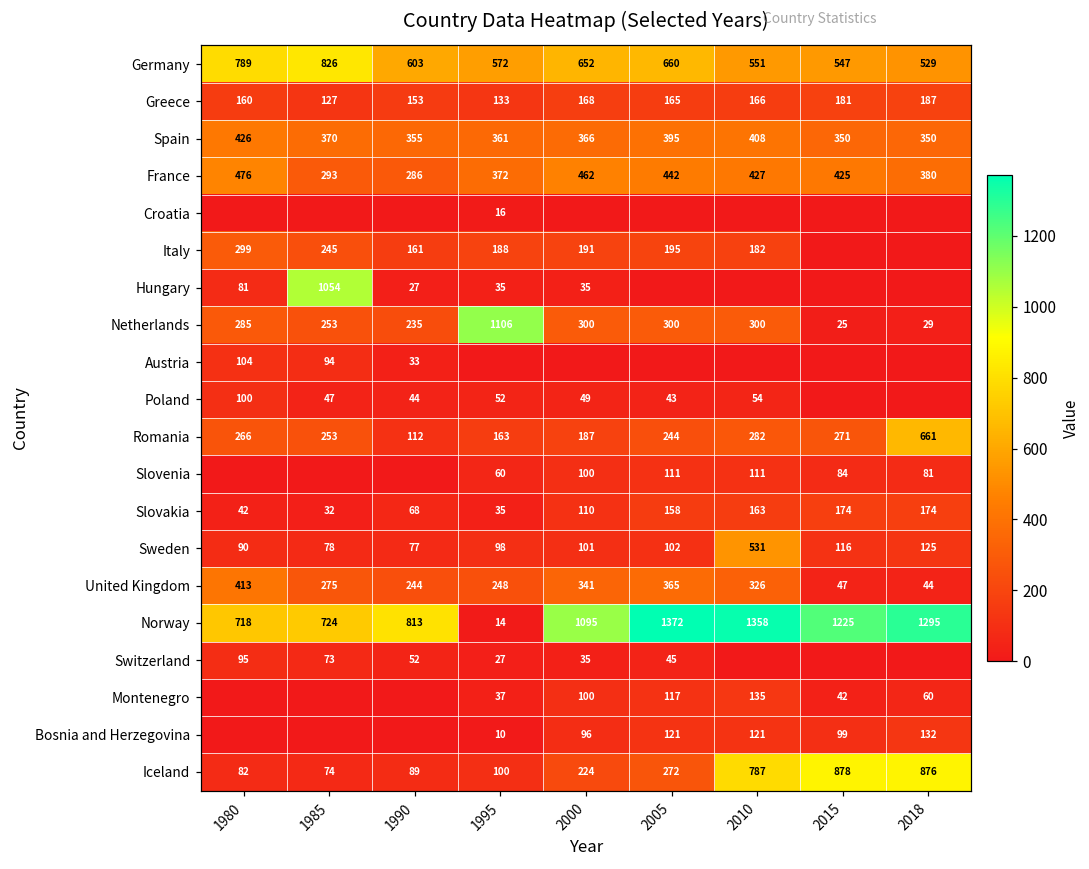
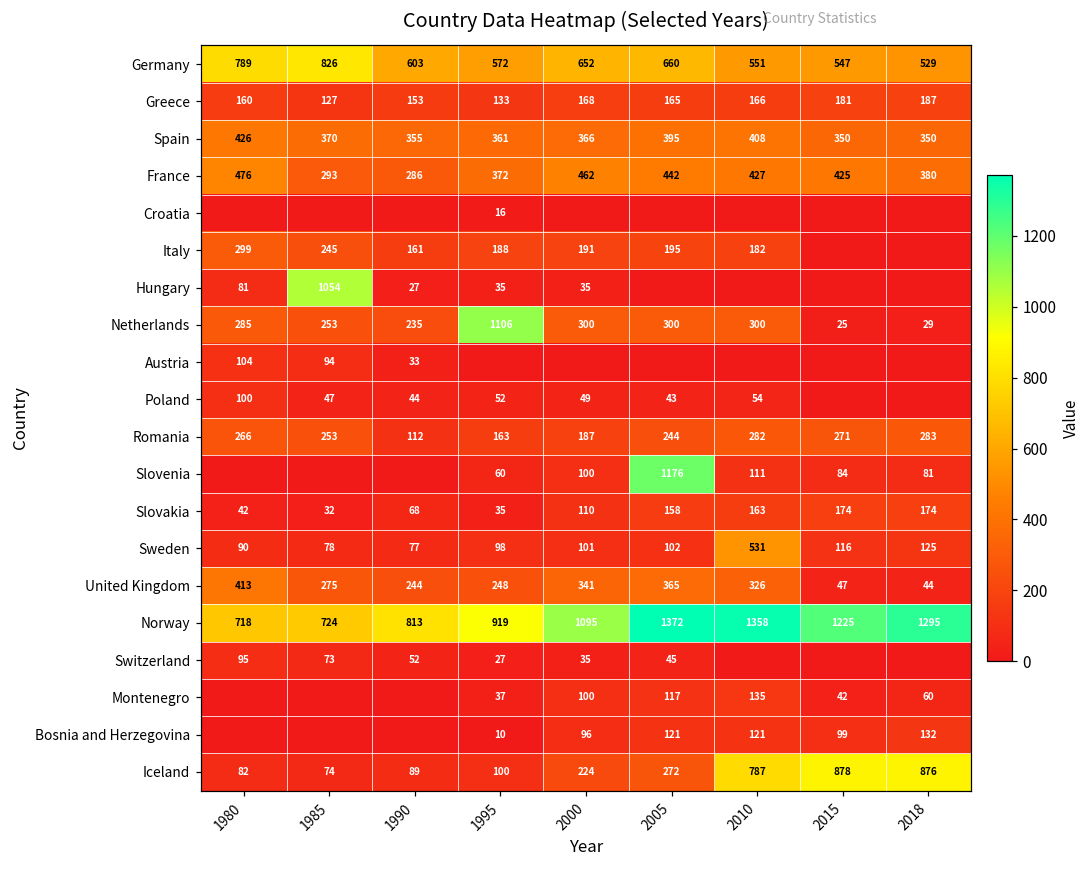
Romania, 2018: 661 -> 283
Slovenia, 2005: 111 -> 1176
Norway, 1995: 14 -> 919
